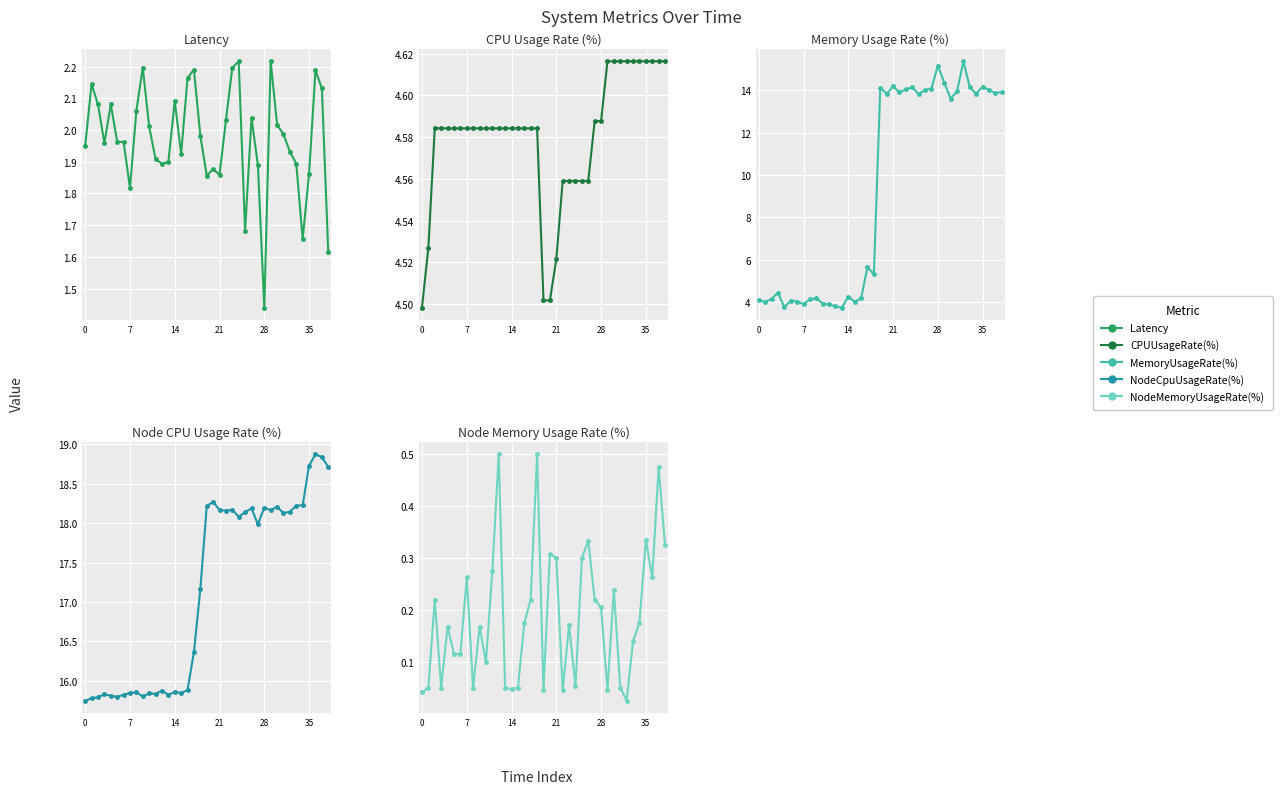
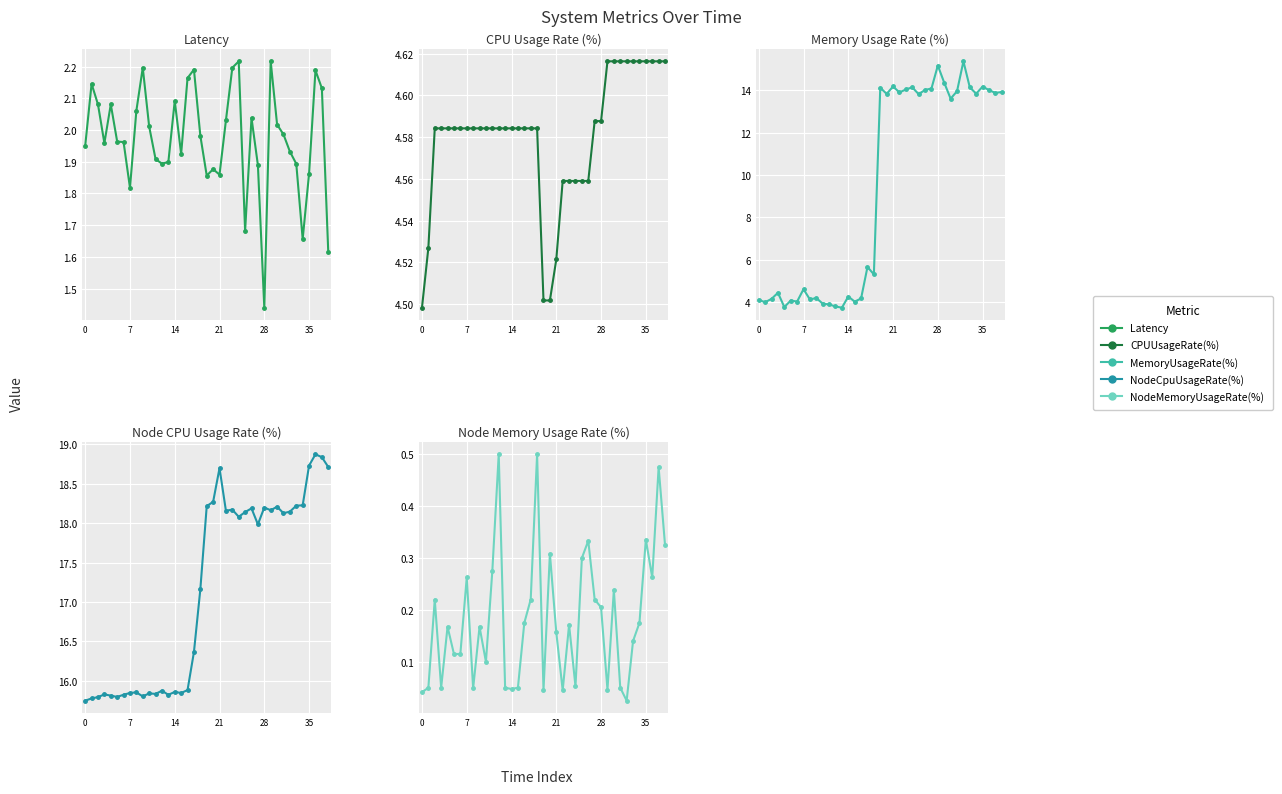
Memory Usage Rate (%), 7: 3.9 -> 4.6
Node CPU Usage Rate (%), 21: 18.2 -> 18.7
Node Memory Usage Rate (%), 21: 0.30 -> 0.16
